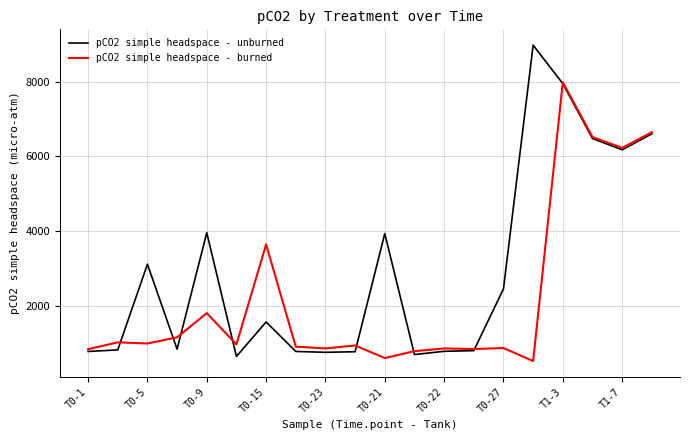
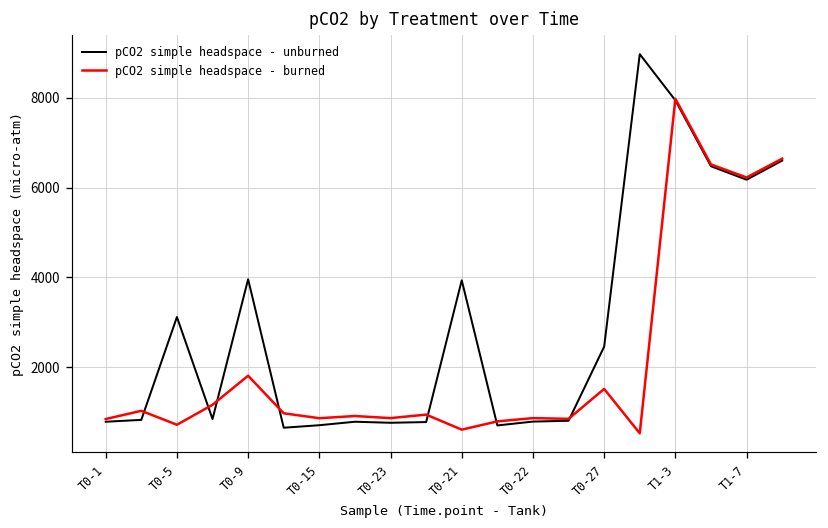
pCO2 simple headspace - burned, T0-5: 1000 -> 700
pCO2 simple headspace - unburned, T0-15: 1600 -> 700
pCO2 simple headspace - burned, T0-15: 3600 -> 900
pCO2 simple headspace - burned, T0-27: 900 -> 1500
